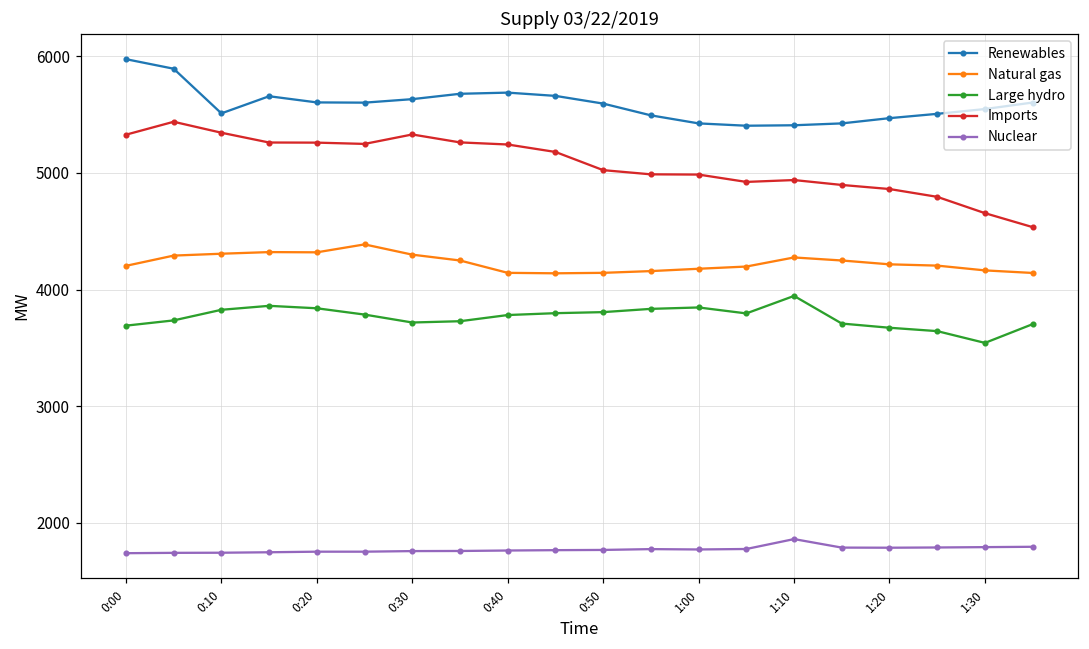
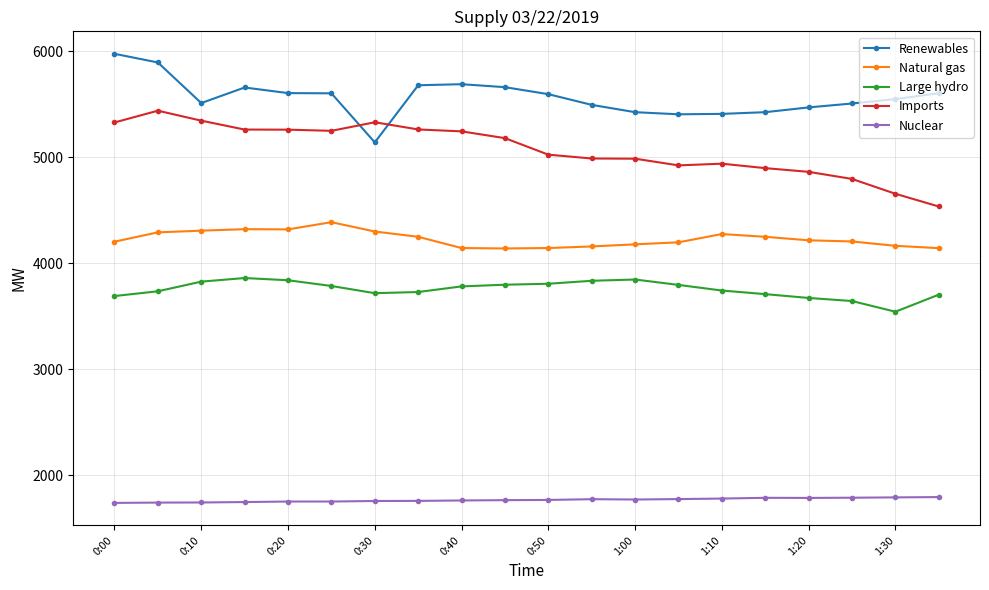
Renewables, 0:30: 5630 -> 5140
Large hydro, 1:10: 3950 -> 3740
Nuclear, 1:10: 1860 -> 1780
